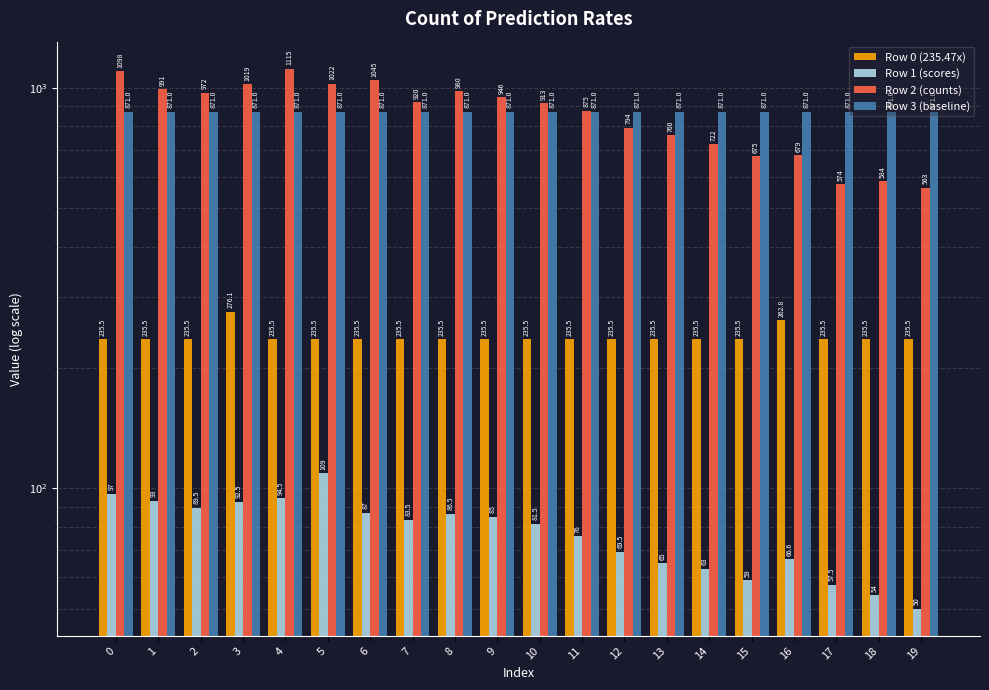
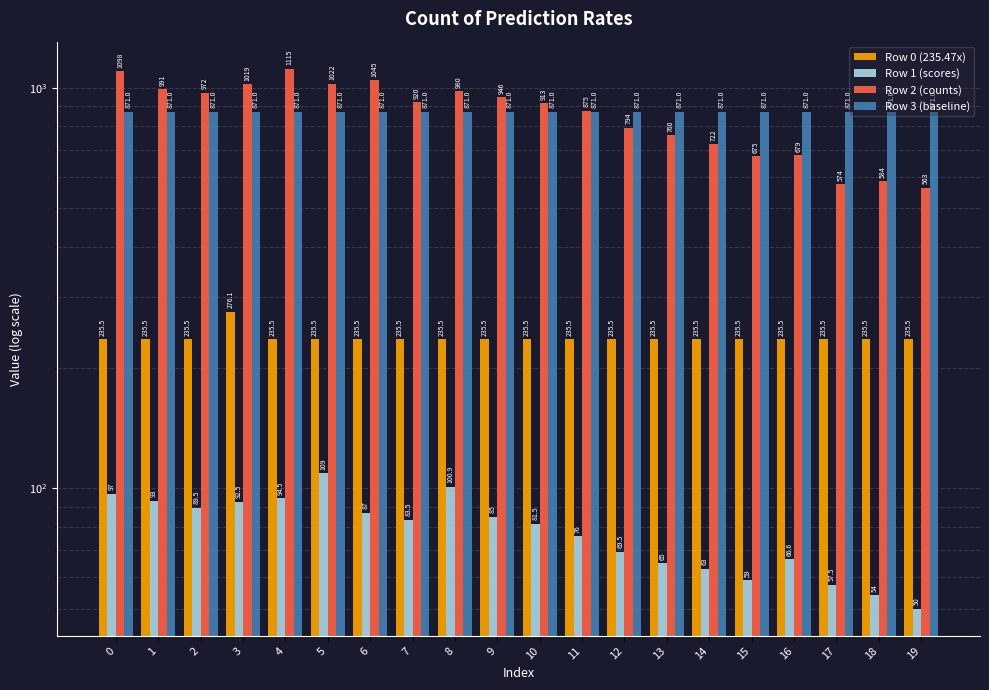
Row 1 (scores), 8: 86.5 -> 100.9
Row 0 (235.47x), 16: 262.8 -> 235.5
